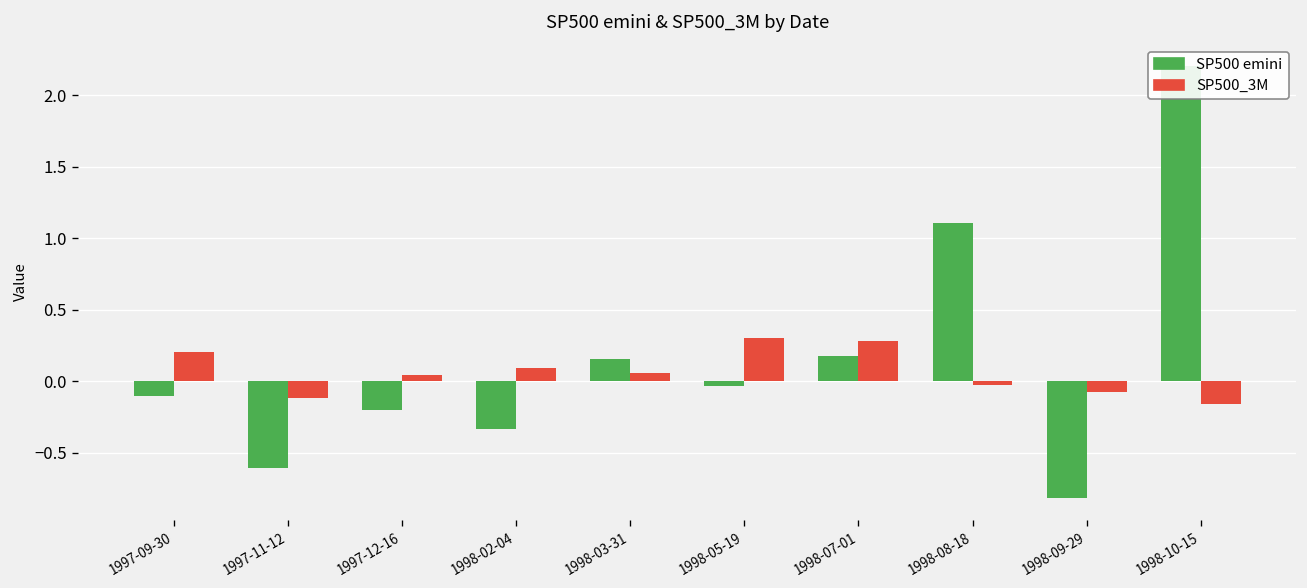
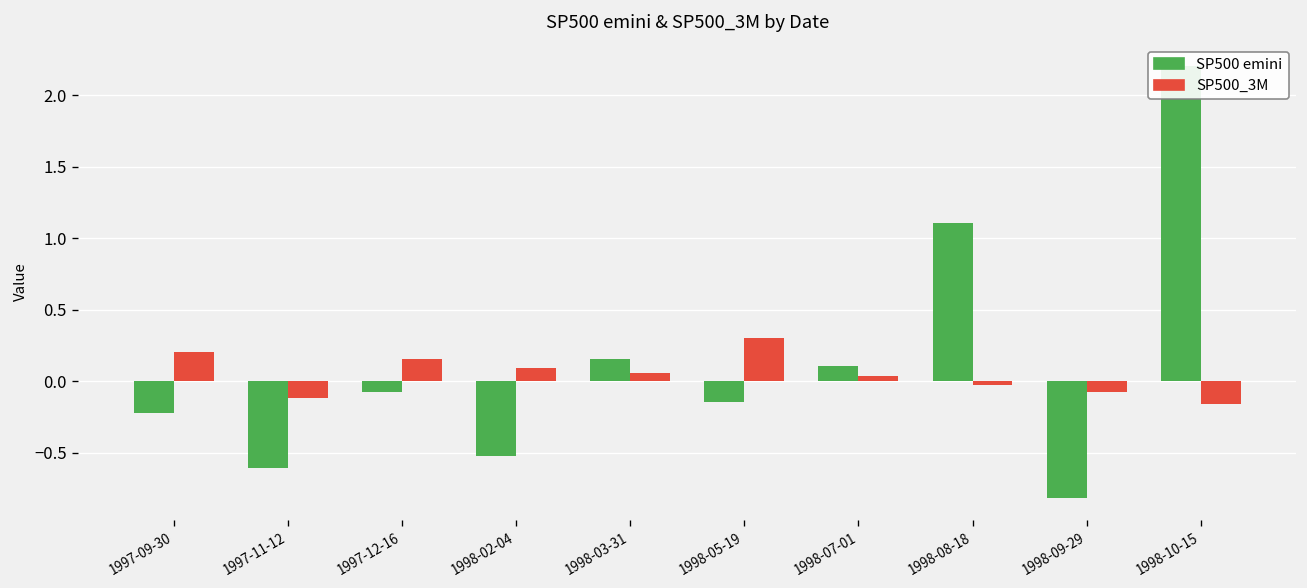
SP500 emini, 1997-09-30: -0.10 -> -0.22
SP500 emini, 1997-12-16: -0.20 -> -0.08
SP500_3M, 1997-12-16: 0.04 -> 0.15
SP500 emini, 1998-02-04: -0.33 -> -0.52
SP500 emini, 1998-05-19: -0.04 -> -0.15
SP500 emini, 1998-07-01: 0.17 -> 0.10
SP500_3M, 1998-07-01: 0.28 -> 0.03
